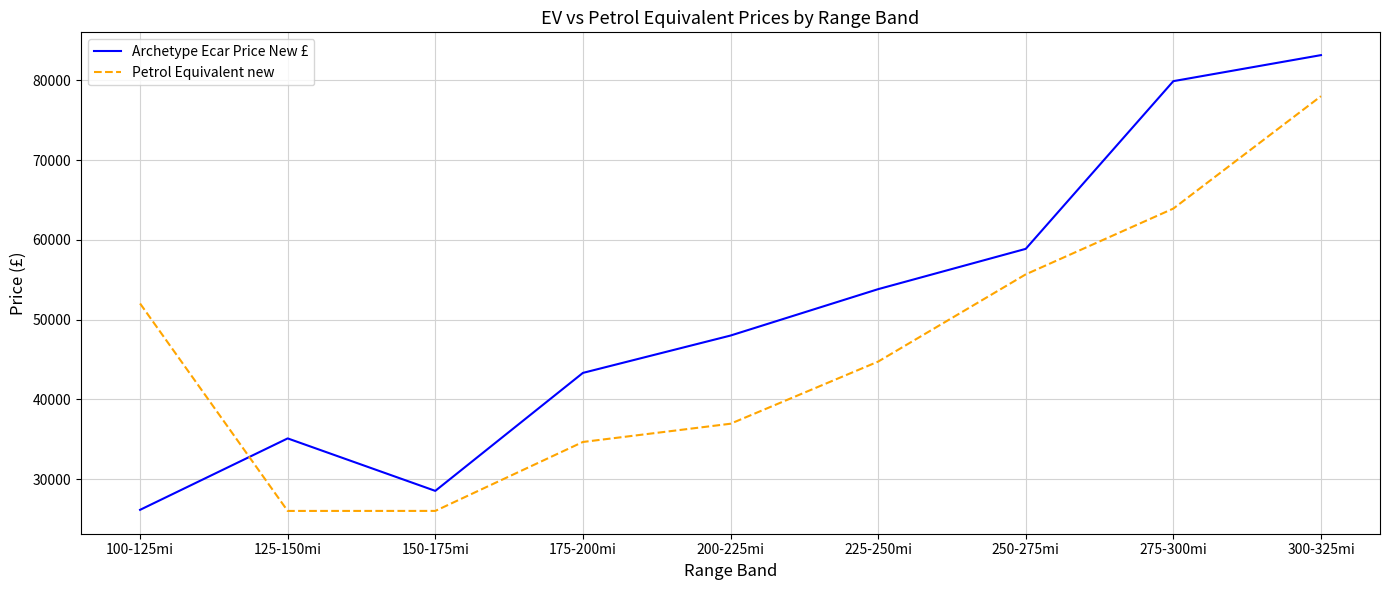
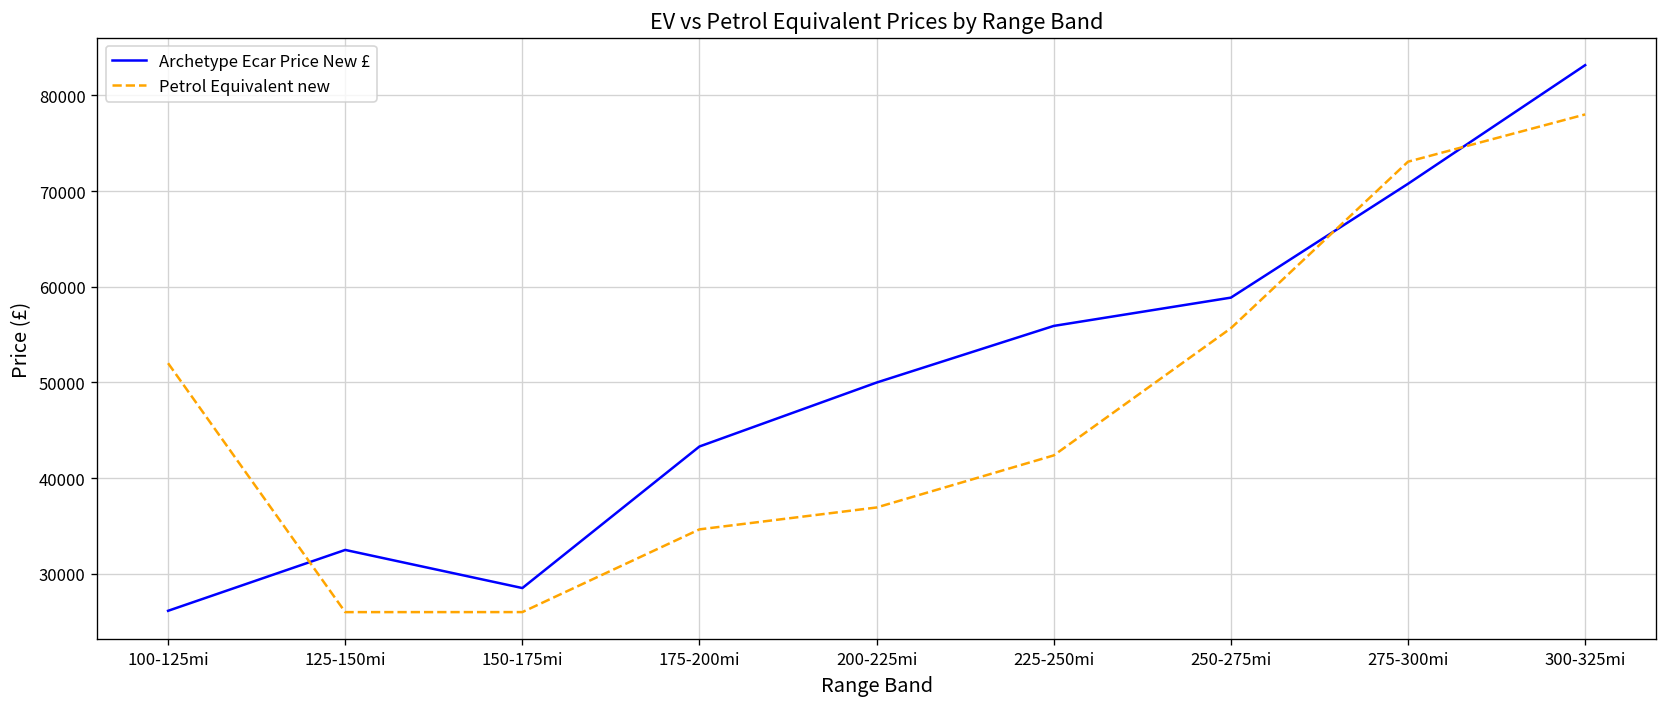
Archetype Ecar Price New £, 125-150mi: 35000 -> 32000
Archetype Ecar Price New £, 200-225mi: 48000 -> 50000
Archetype Ecar Price New £, 225-250mi: 54000 -> 56000
Petrol Equivalent new, 225-250mi: 45000 -> 42000
Archetype Ecar Price New £, 275-300mi: 80000 -> 71000
Petrol Equivalent new, 275-300mi: 64000 -> 73000
